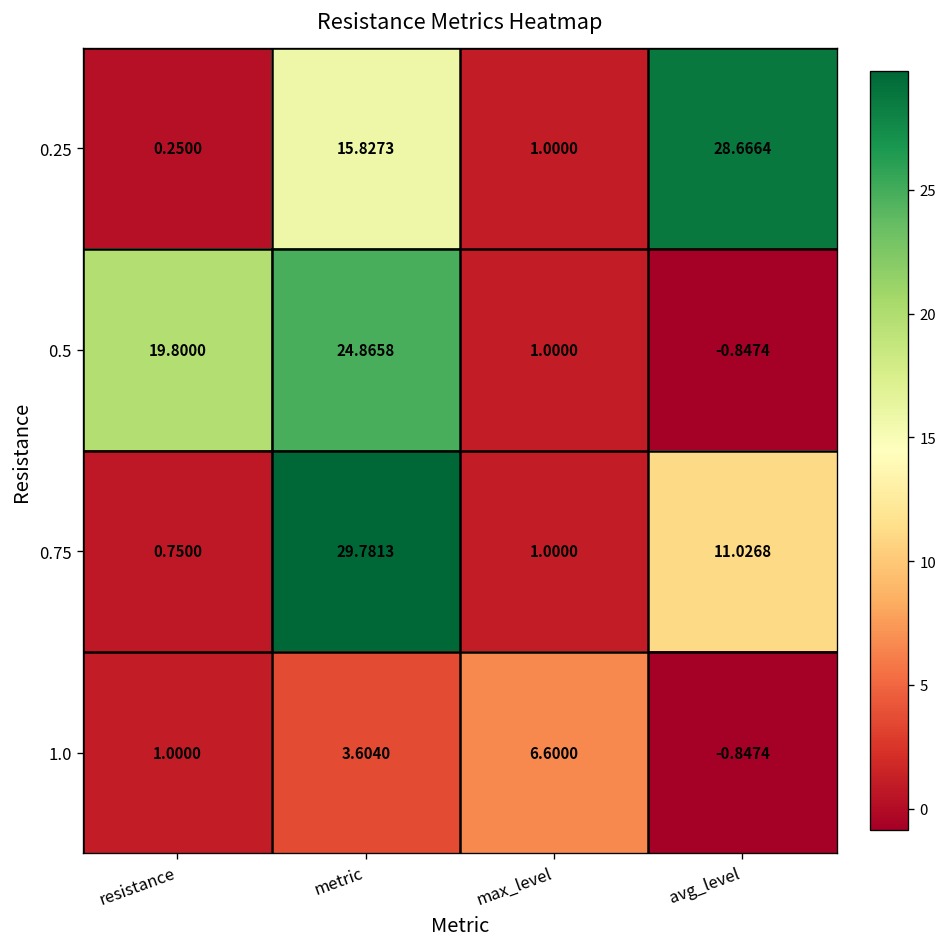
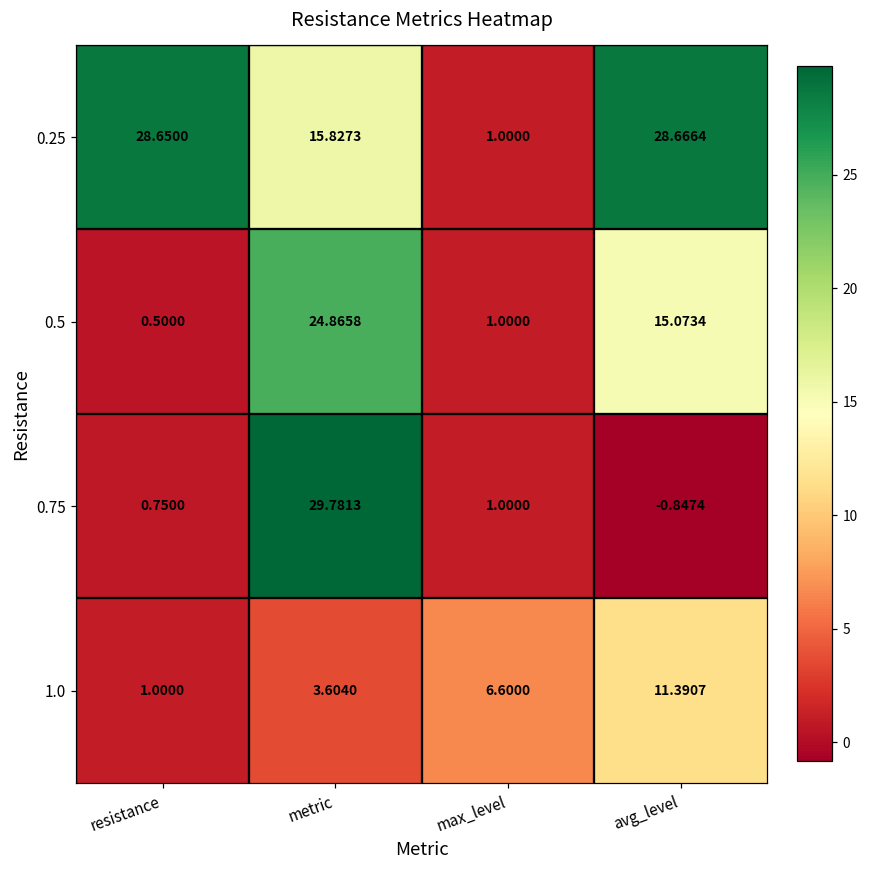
0.25, resistance: 0.2500 -> 28.6500
0.5, resistance: 19.8000 -> 0.5000
0.5, avg_level: -0.8474 -> 15.0734
0.75, avg_level: 11.0268 -> -0.8474
1.0, avg_level: -0.8474 -> 11.3907
